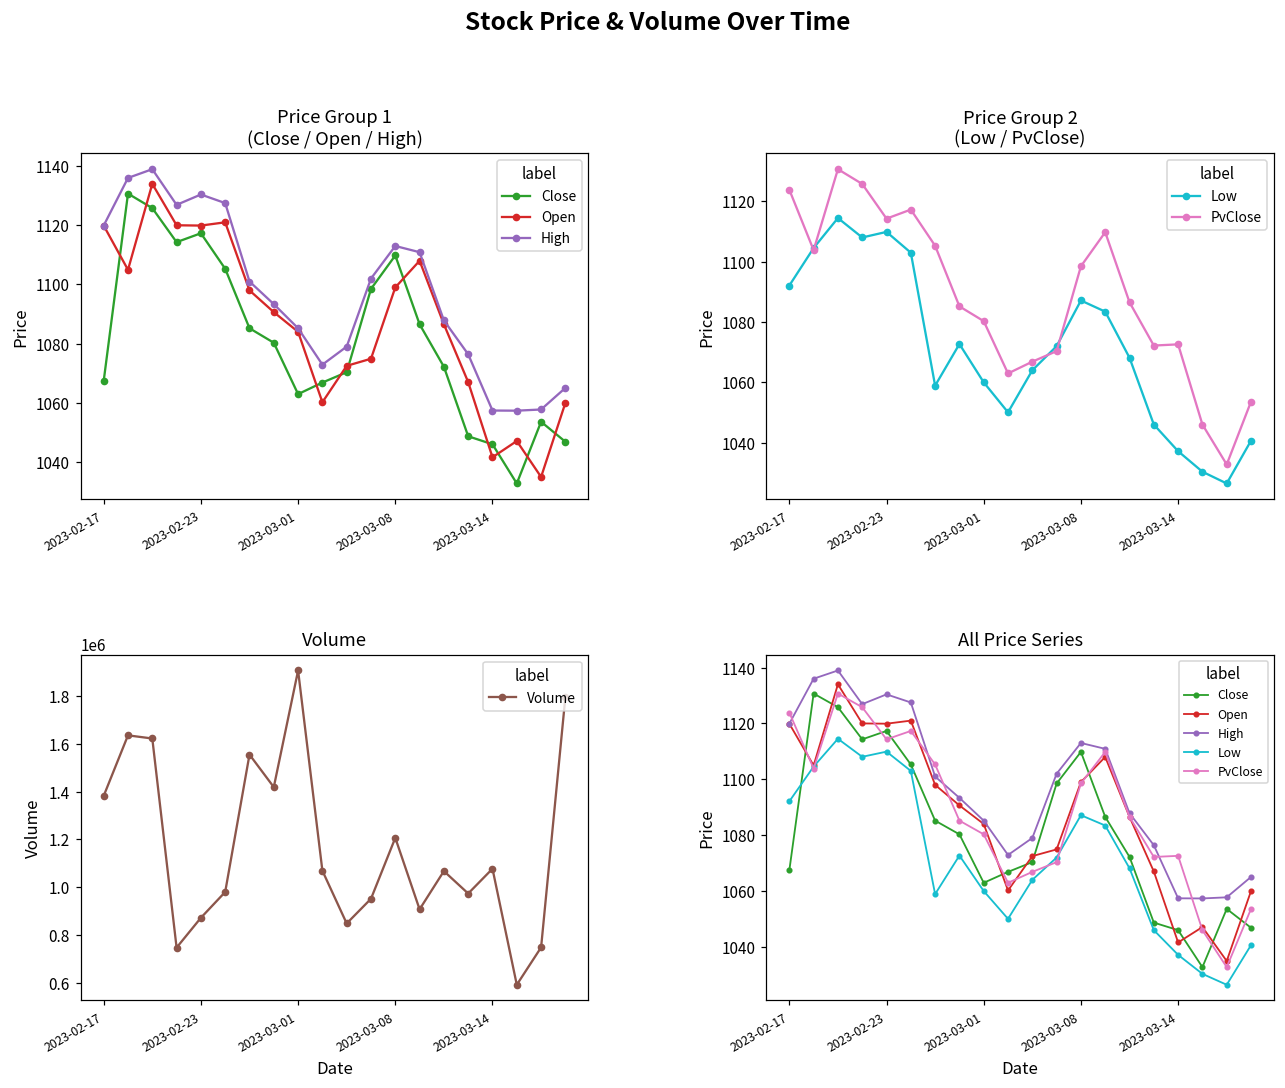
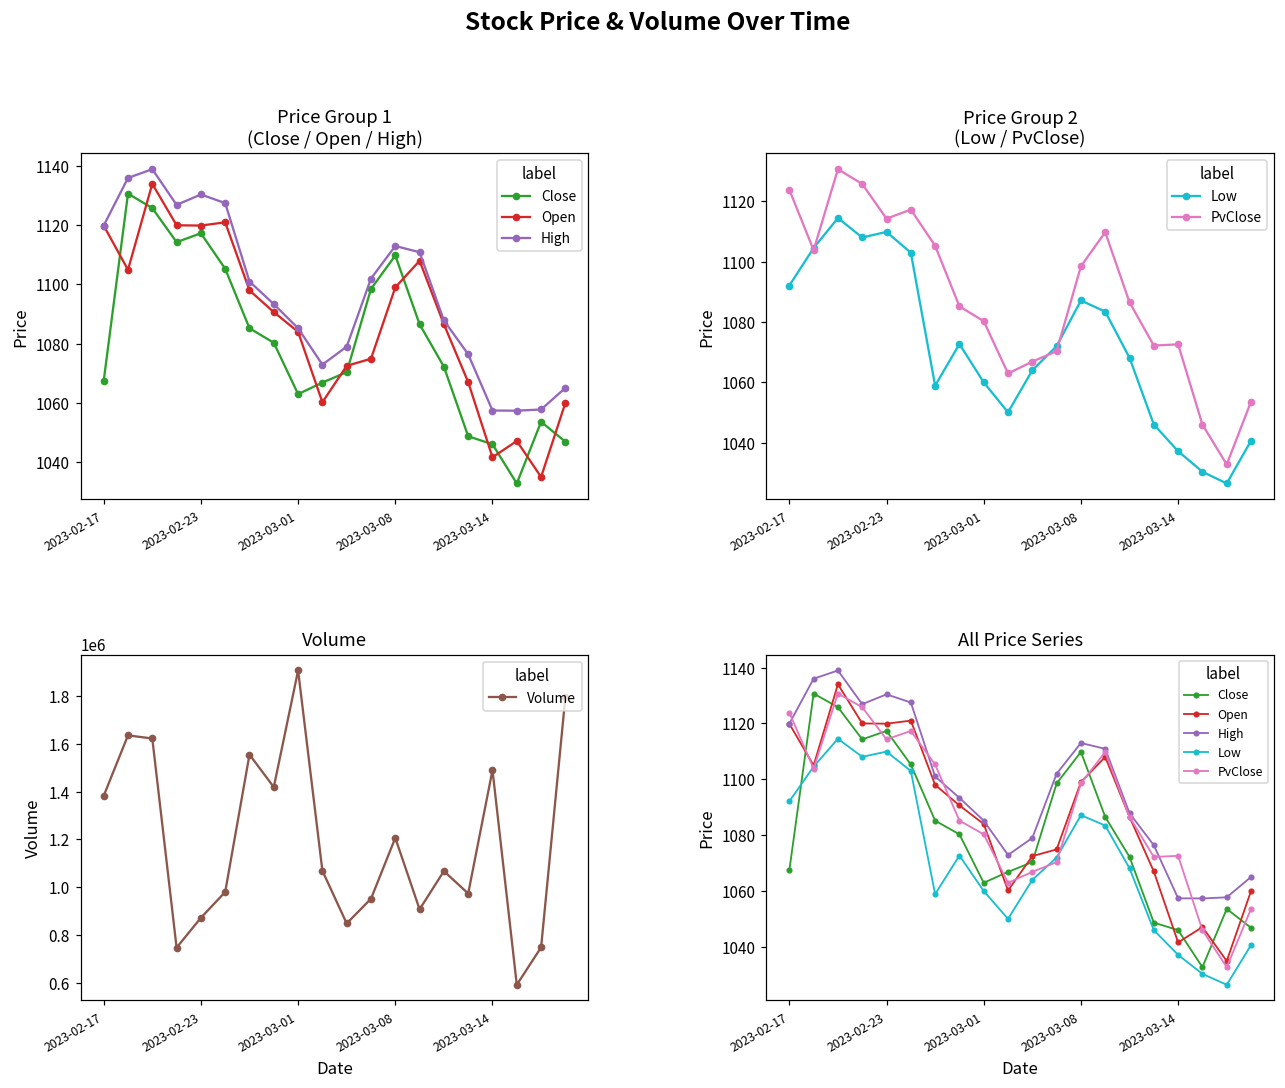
Volume, 2023-03-14: 1080000 -> 1490000
